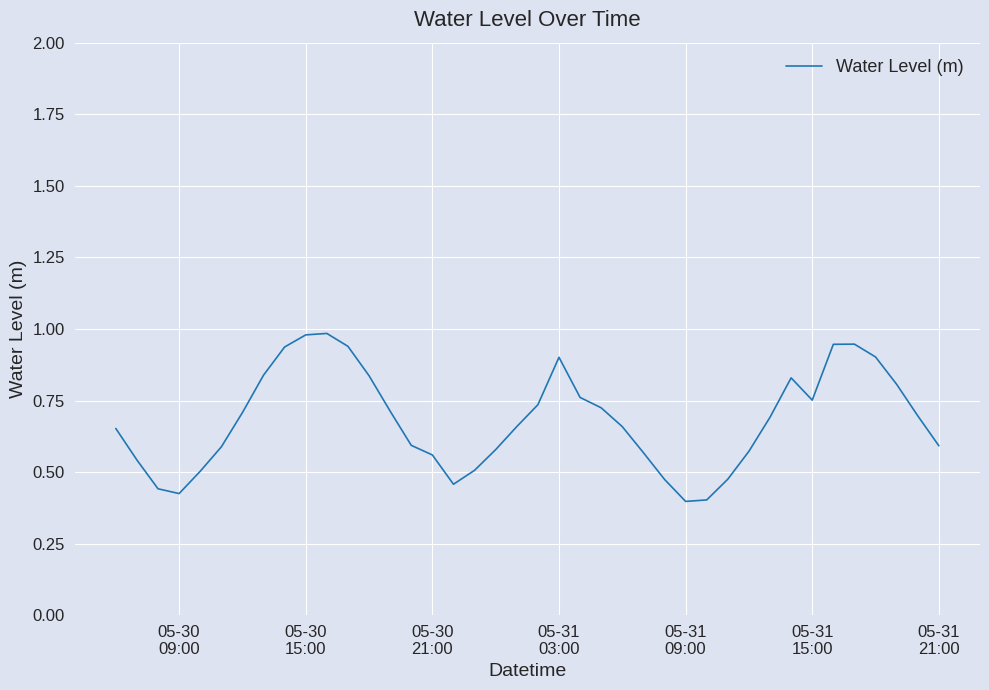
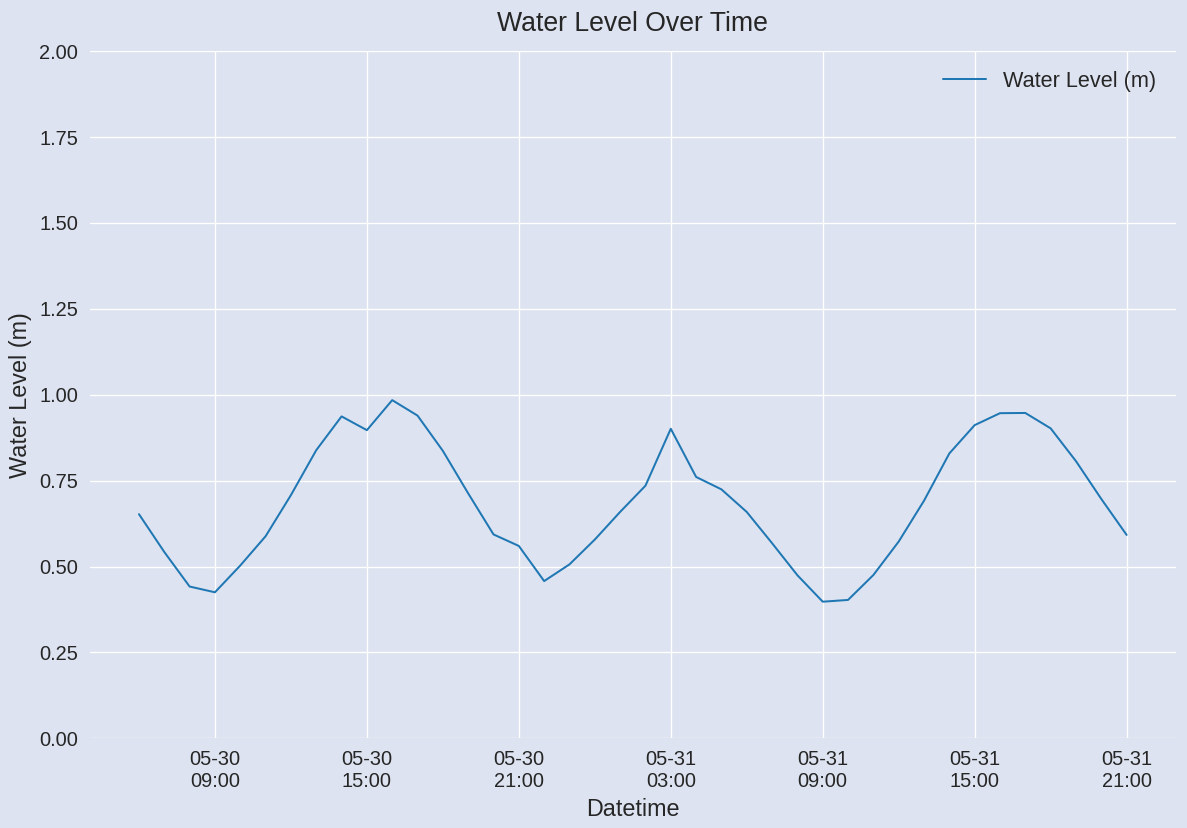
05-30 15:00: 0.98 -> 0.90
05-31 15:00: 0.75 -> 0.91
